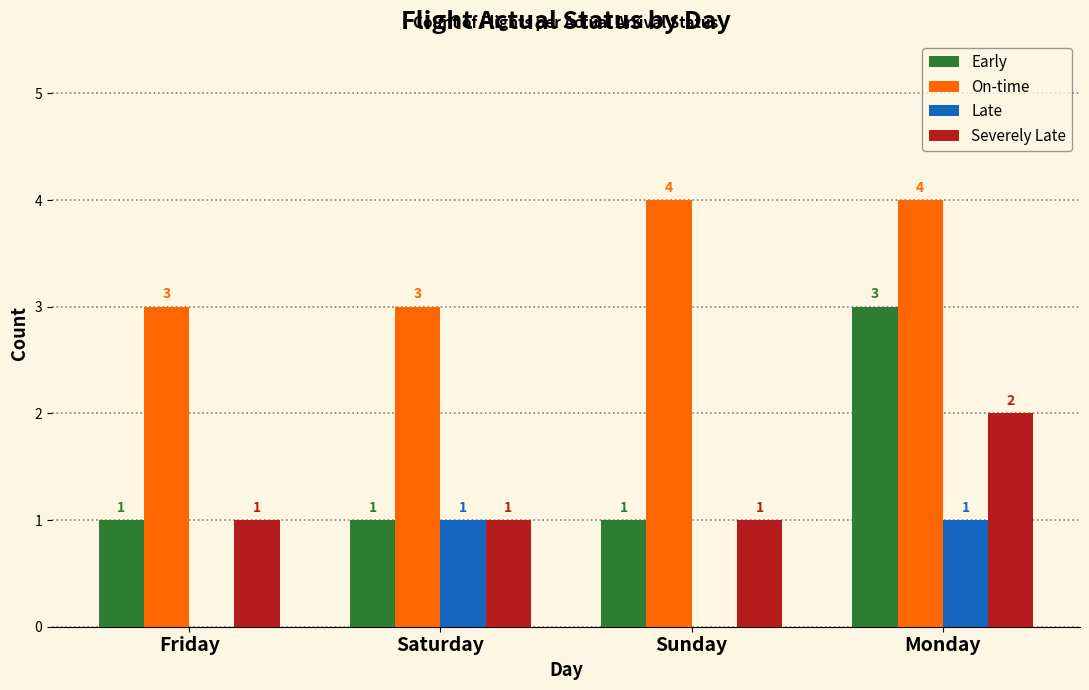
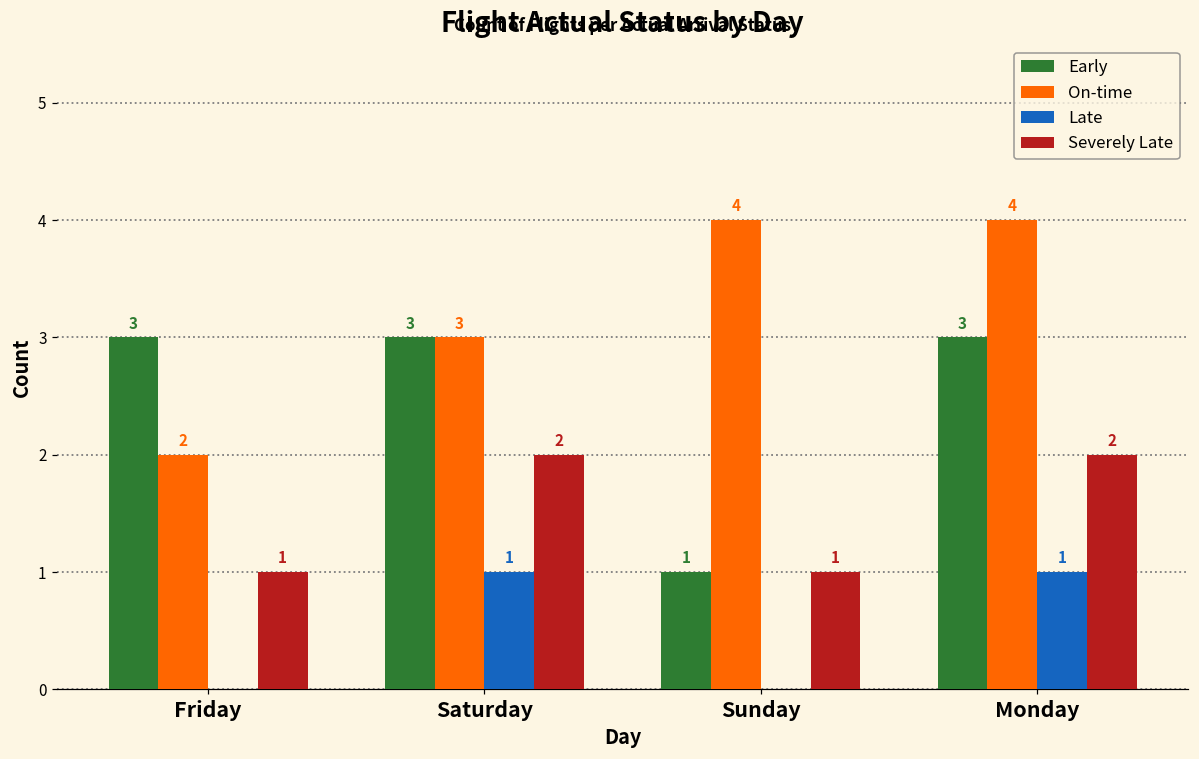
Early, Friday: 1 -> 3
On-time, Friday: 3 -> 2
Early, Saturday: 1 -> 3
Severely Late, Saturday: 1 -> 2
